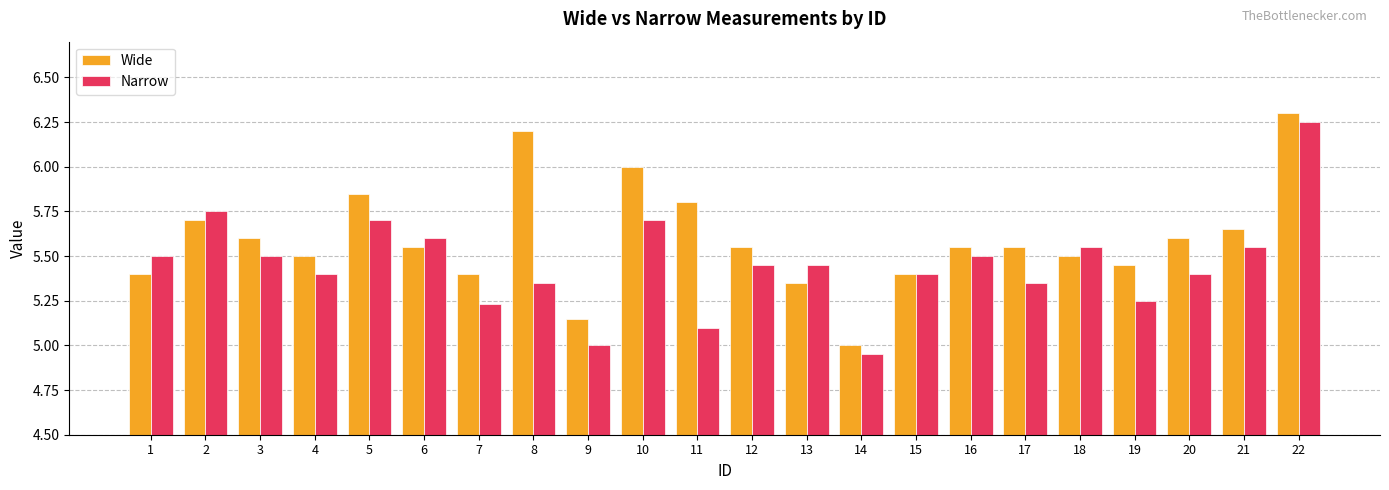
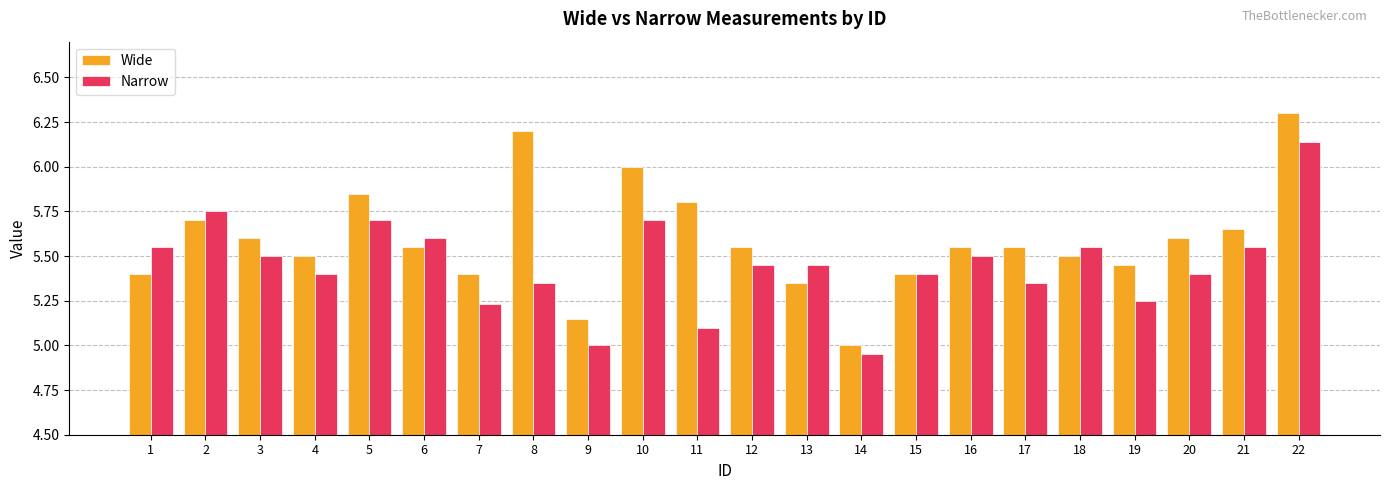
Narrow, 1: 5.50 -> 5.55
Narrow, 22: 6.25 -> 6.14
